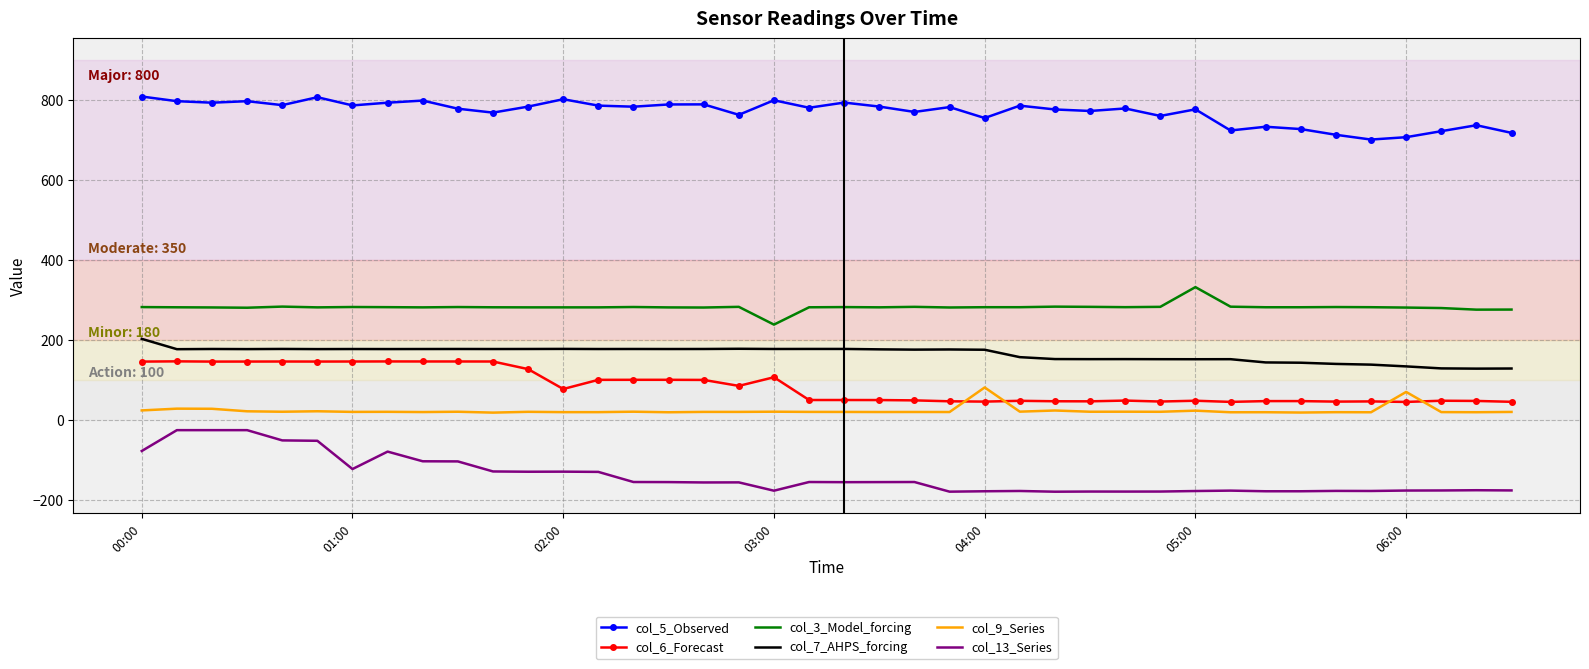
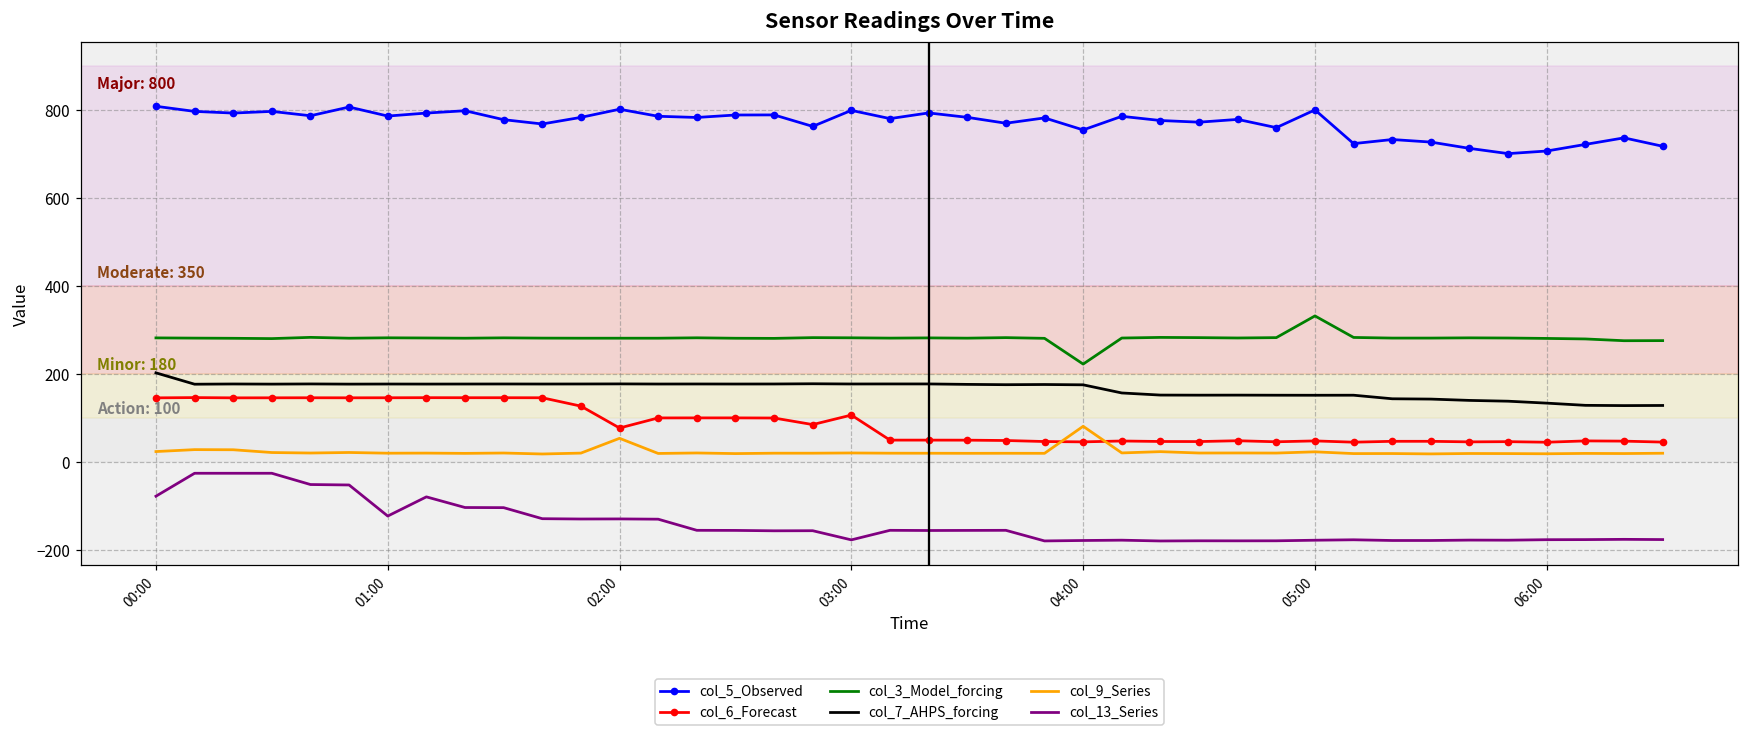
col_9_Series, 02:00: 20 -> 50
col_3_Model_forcing, 03:00: 240 -> 280
col_3_Model_forcing, 04:00: 280 -> 220
col_5_Observed, 05:00: 780 -> 800
col_9_Series, 06:00: 70 -> 20
